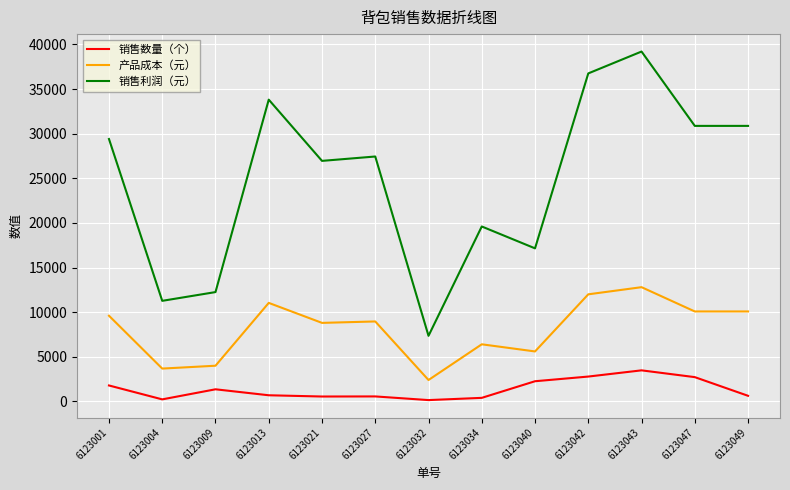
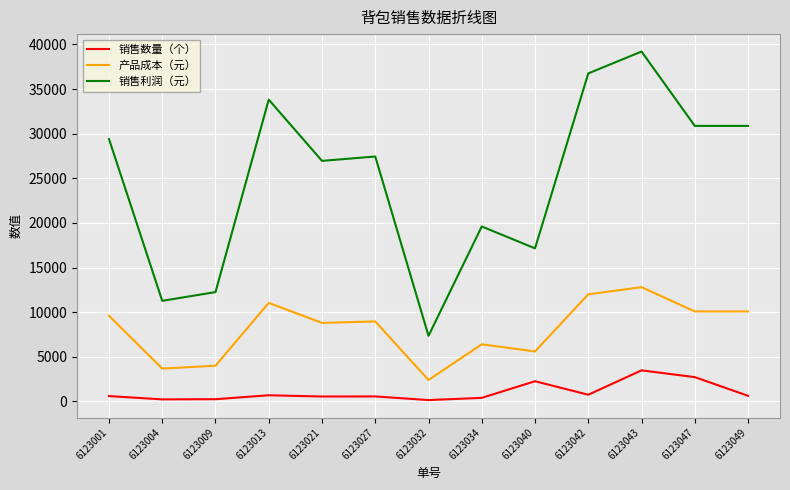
销售数量（个）, 6123001: 2000 -> 1000
销售数量（个）, 6123009: 1000 -> 0
销售数量（个）, 6123042: 3000 -> 1000
